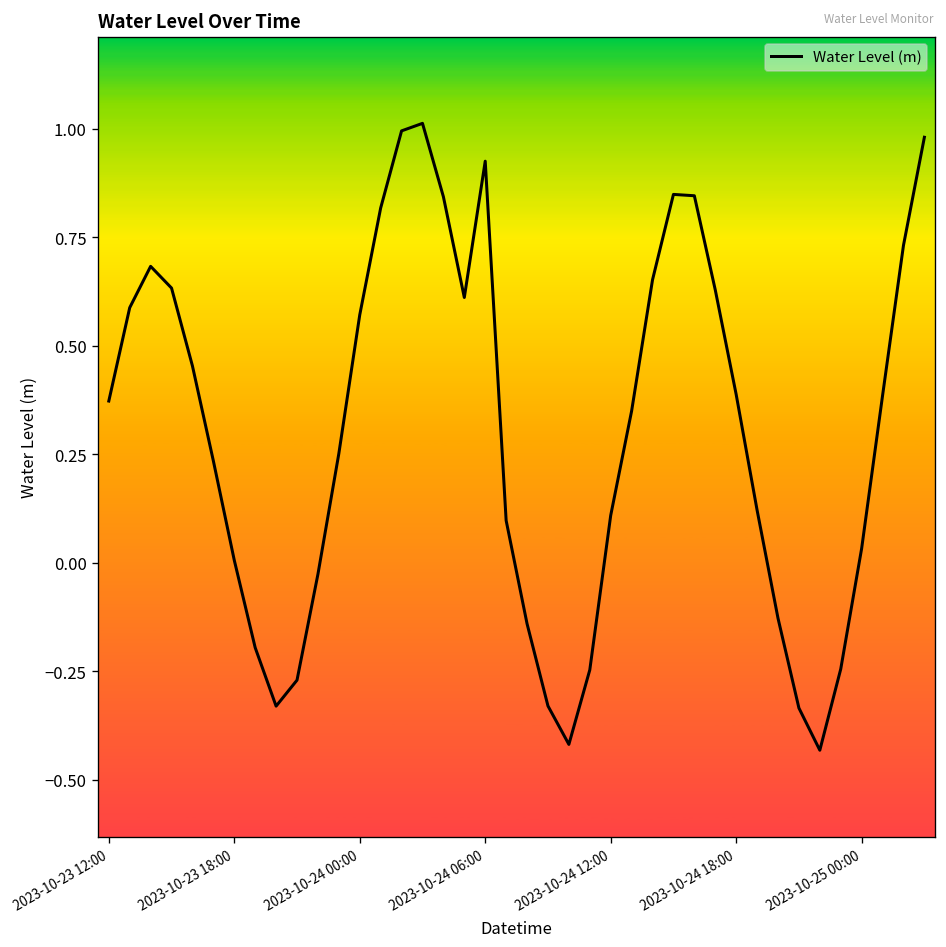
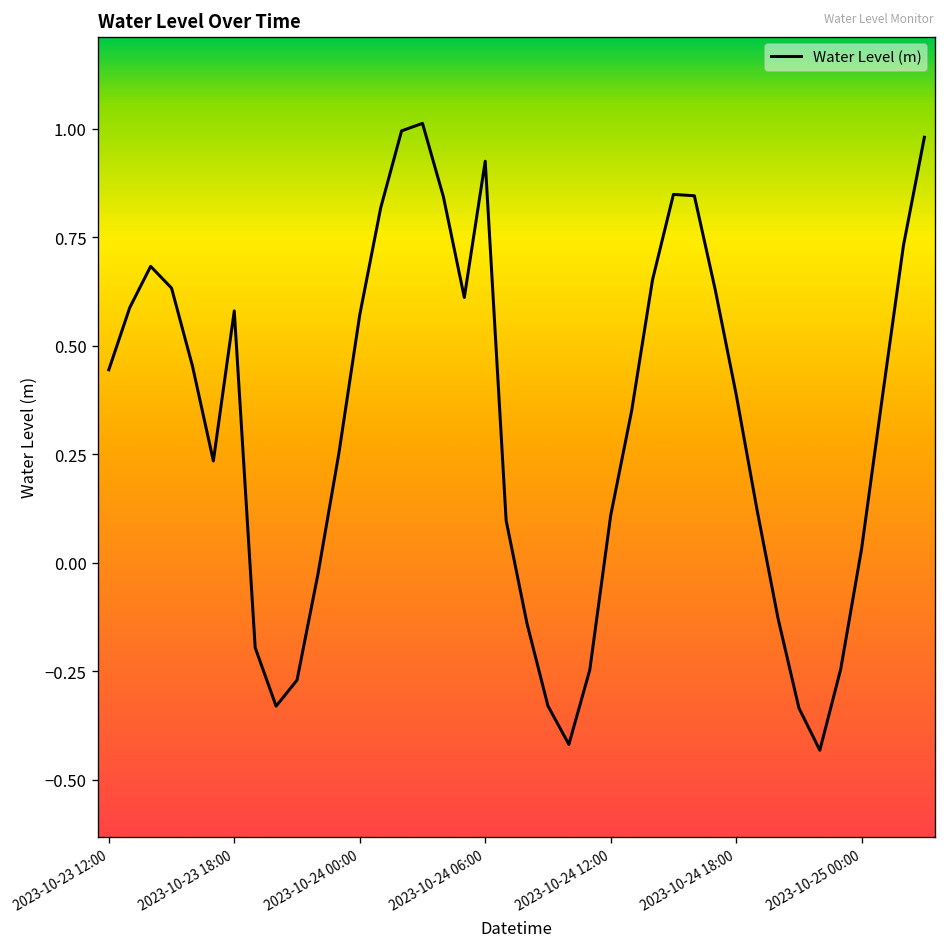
2023-10-23 12:00: 0.37 -> 0.44
2023-10-23 18:00: 0.01 -> 0.58
